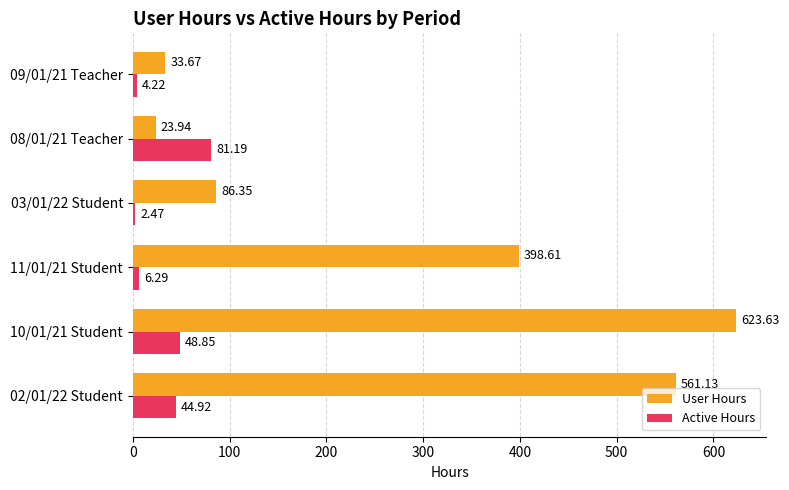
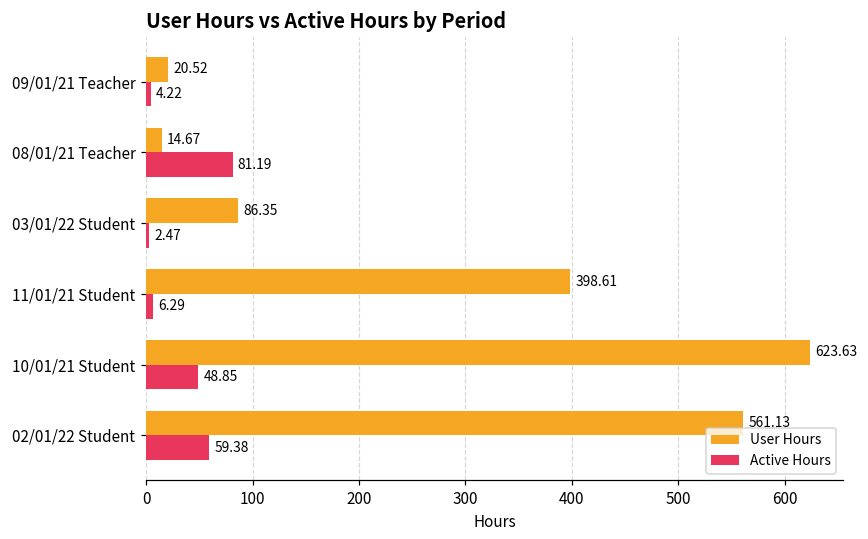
User Hours, 09/01/21 Teacher: 33.67 -> 20.52
User Hours, 08/01/21 Teacher: 23.94 -> 14.67
Active Hours, 02/01/22 Student: 44.92 -> 59.38
